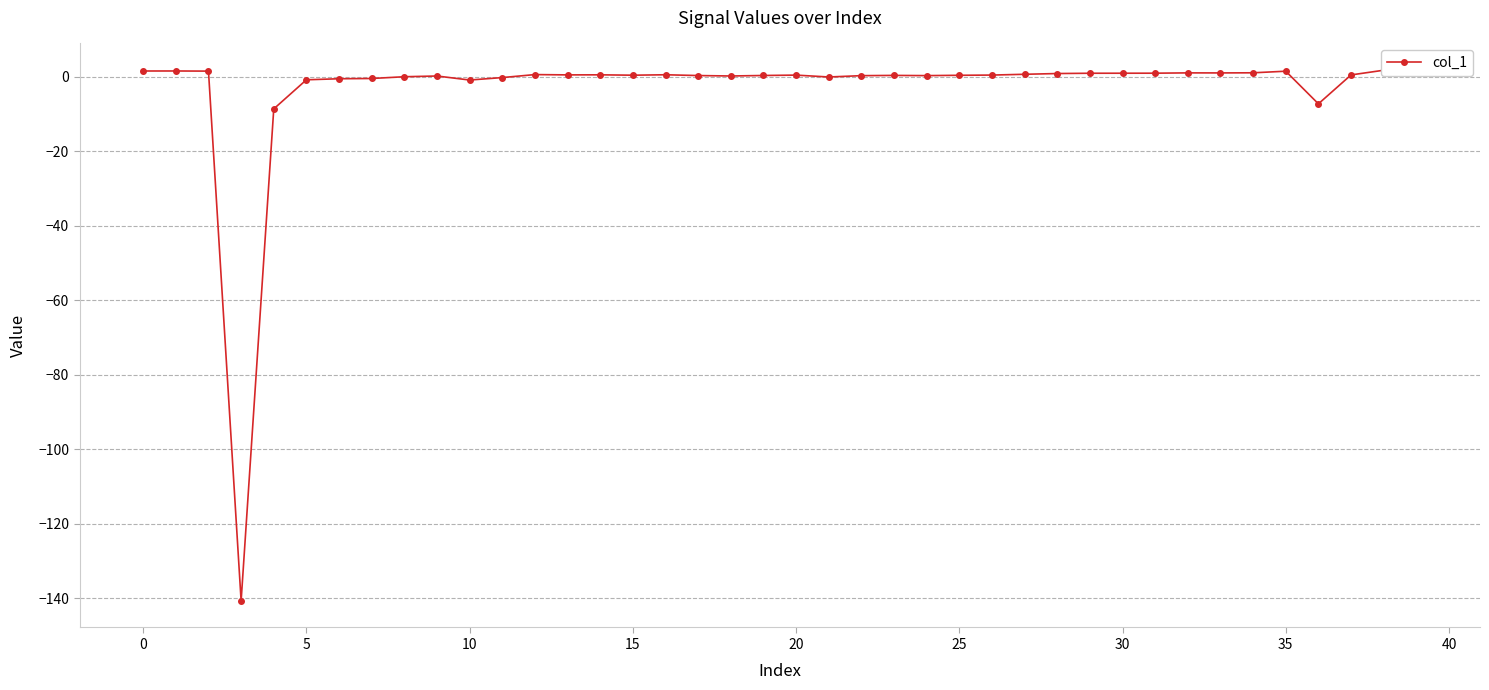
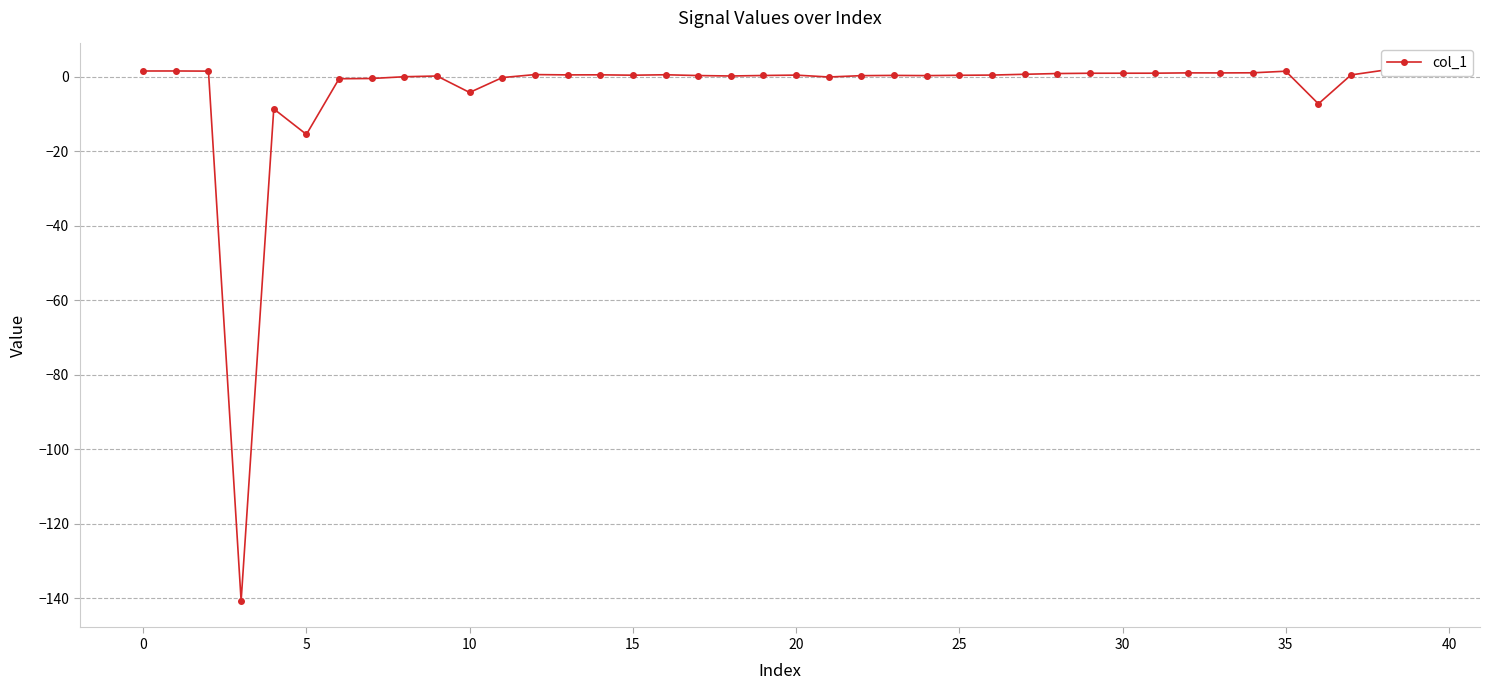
5: -1 -> -16
10: -1 -> -4
